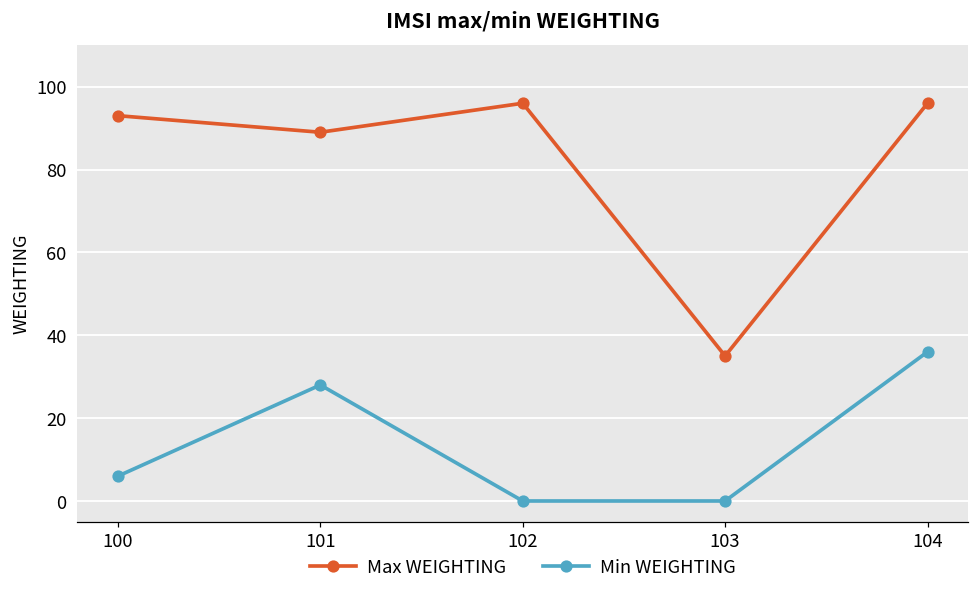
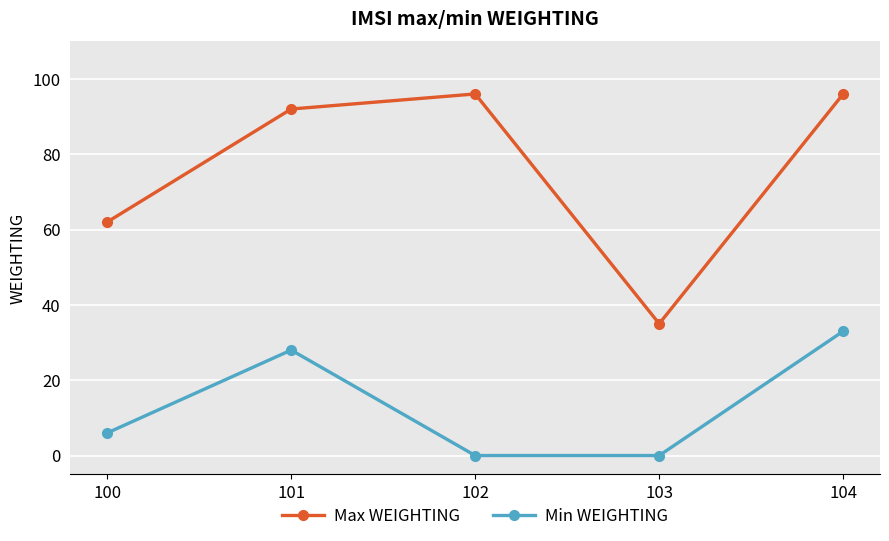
Max WEIGHTING, 100: 93 -> 62
Max WEIGHTING, 101: 89 -> 92
Min WEIGHTING, 104: 36 -> 33
